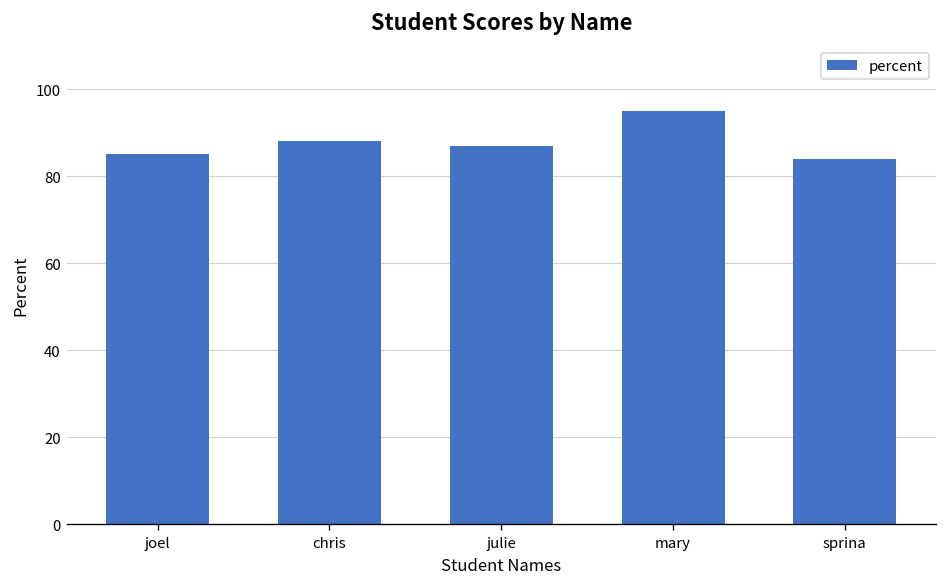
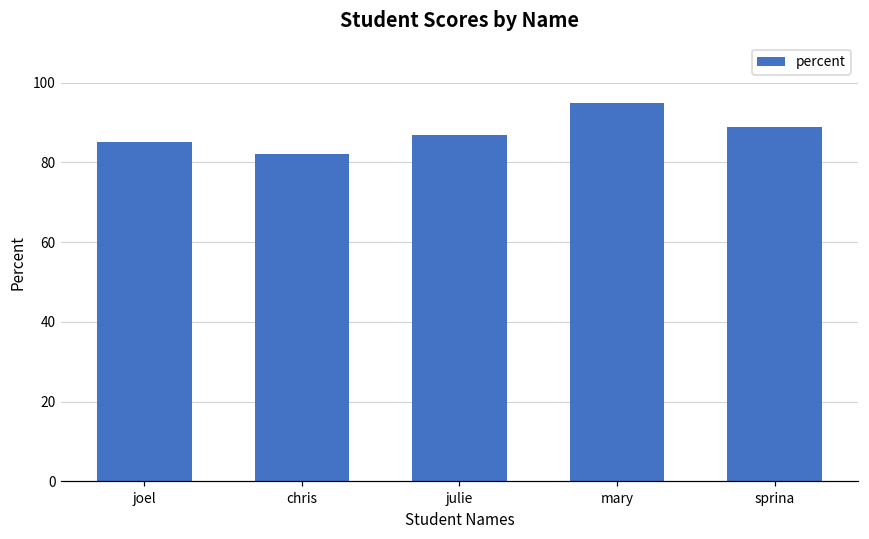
chris: 88 -> 82
sprina: 84 -> 89
